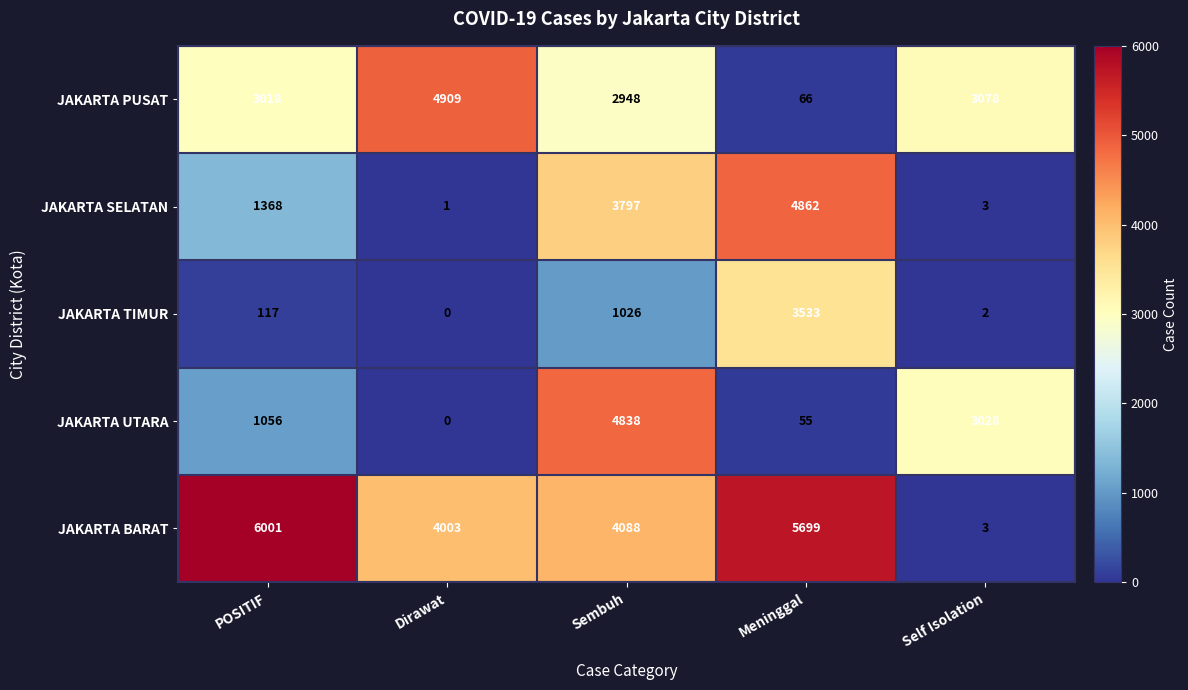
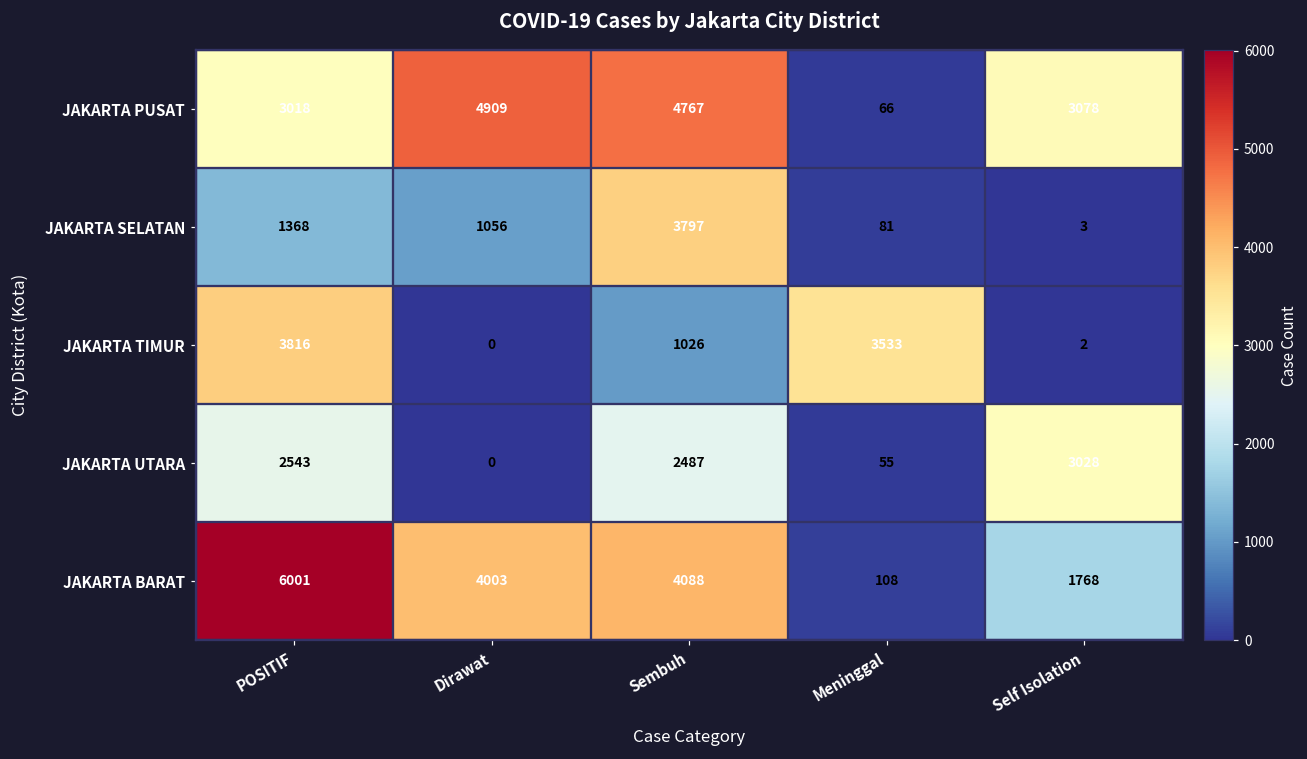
JAKARTA PUSAT, Sembuh: 2948 -> 4767
JAKARTA SELATAN, Dirawat: 1 -> 1056
JAKARTA SELATAN, Meninggal: 4862 -> 81
JAKARTA TIMUR, POSITIF: 117 -> 3816
JAKARTA UTARA, POSITIF: 1056 -> 2543
JAKARTA UTARA, Sembuh: 4838 -> 2487
JAKARTA BARAT, Meninggal: 5699 -> 108
JAKARTA BARAT, Self Isolation: 3 -> 1768
